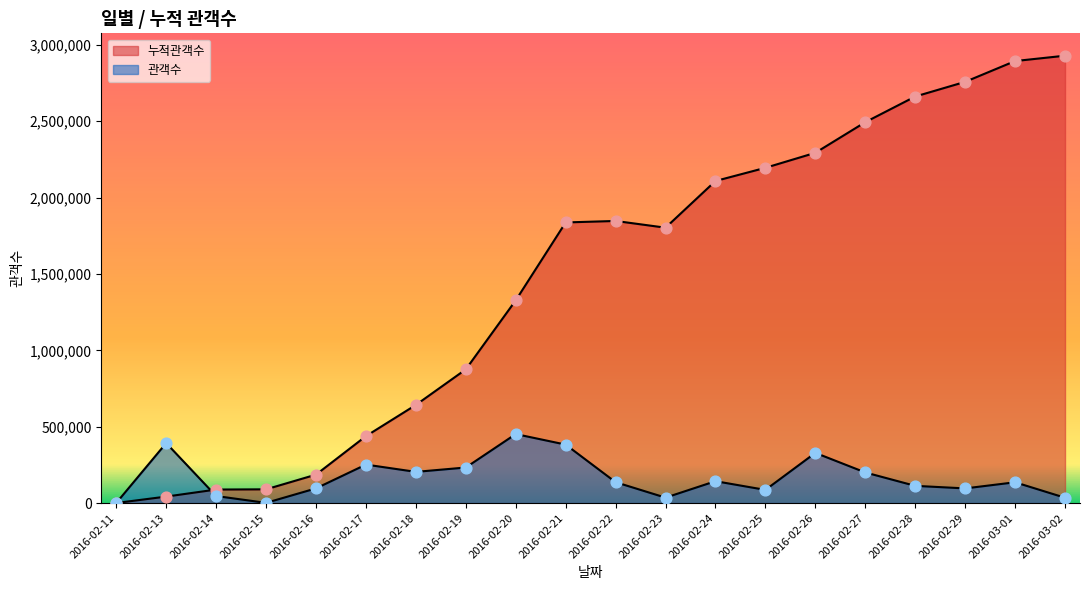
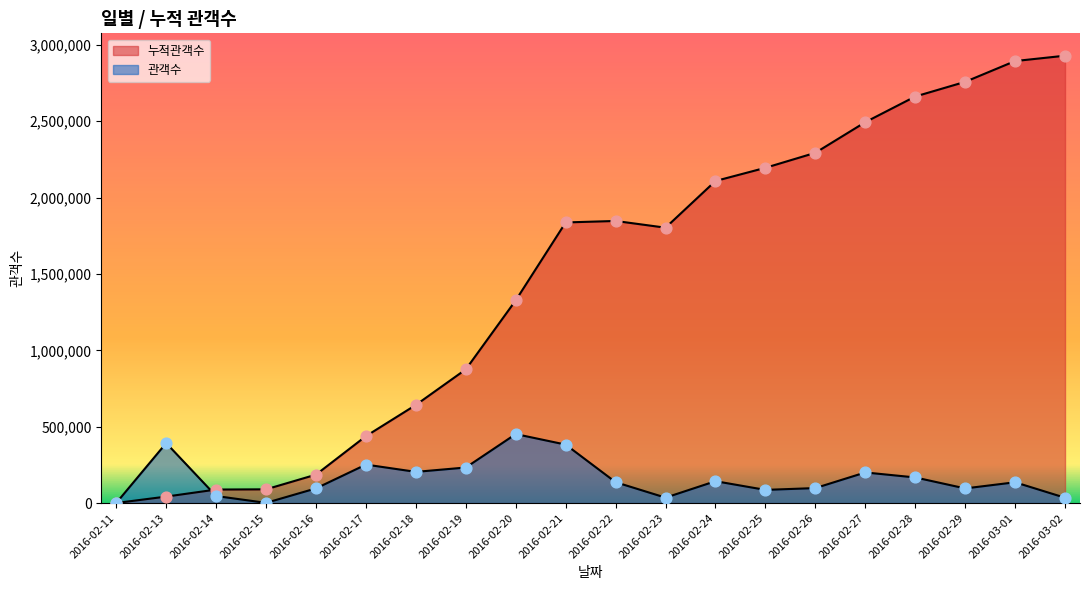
관객수, 2016-02-26: 330,000 -> 100,000
관객수, 2016-02-28: 110,000 -> 170,000
